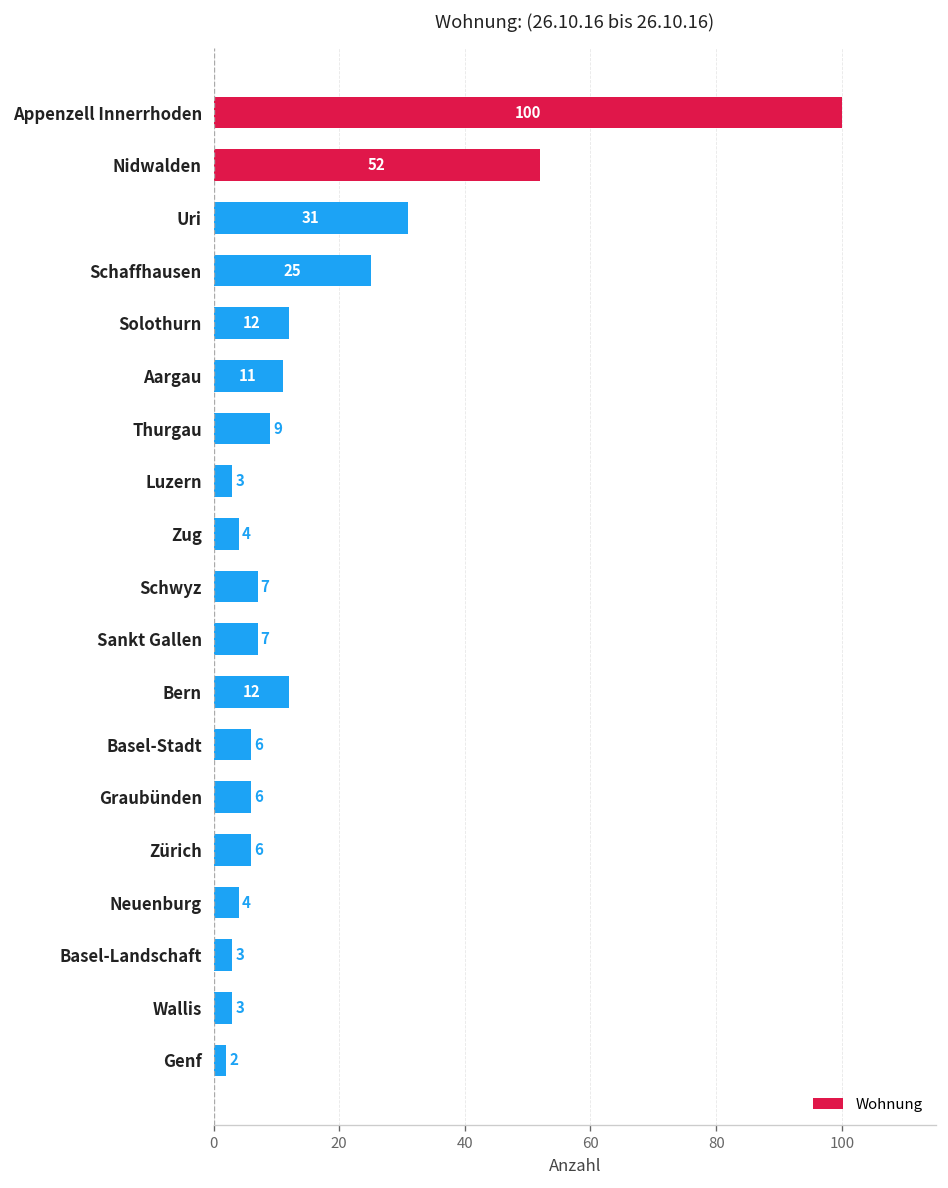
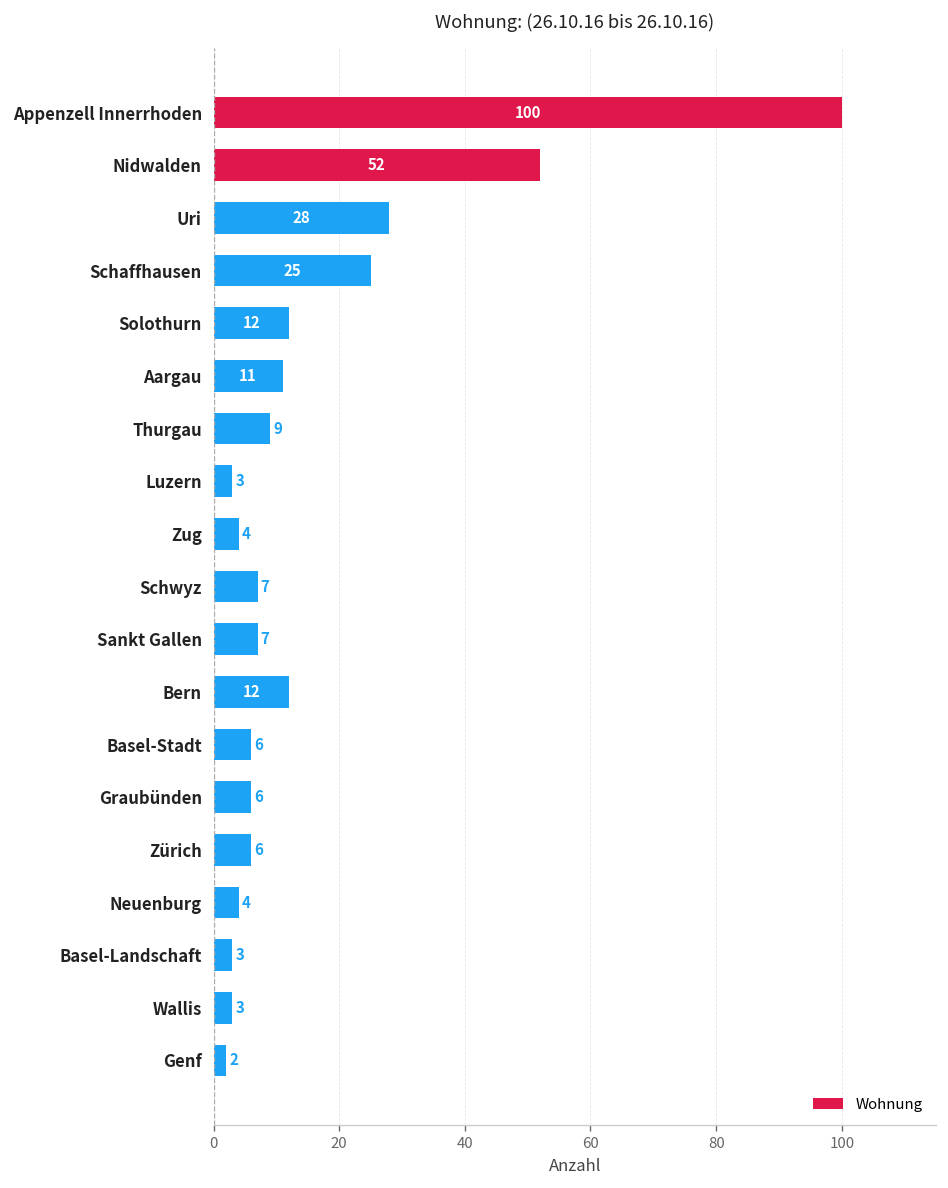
Uri: 31 -> 28
